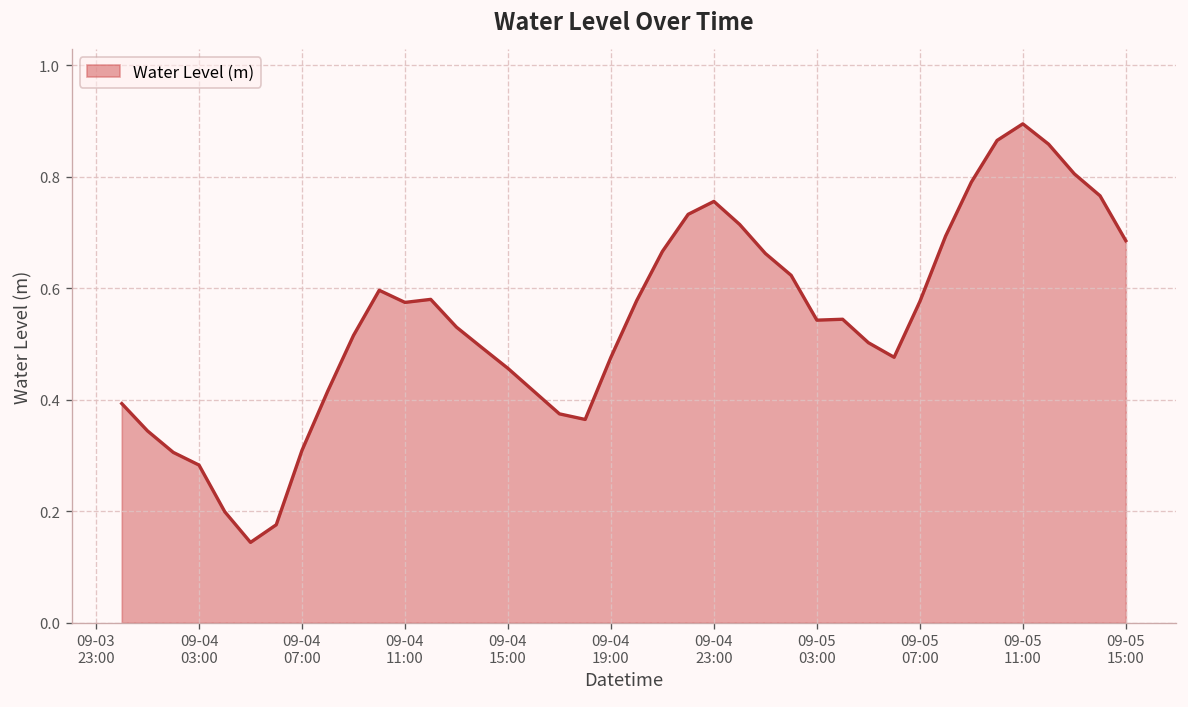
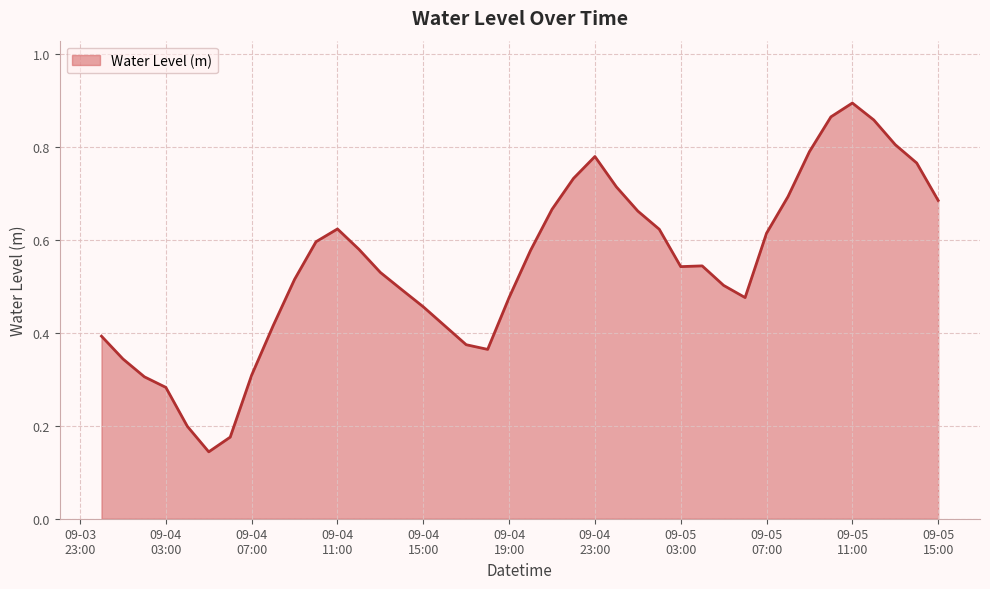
09-04 11:00: 0.57 -> 0.62
09-04 23:00: 0.76 -> 0.78
09-05 07:00: 0.58 -> 0.61
